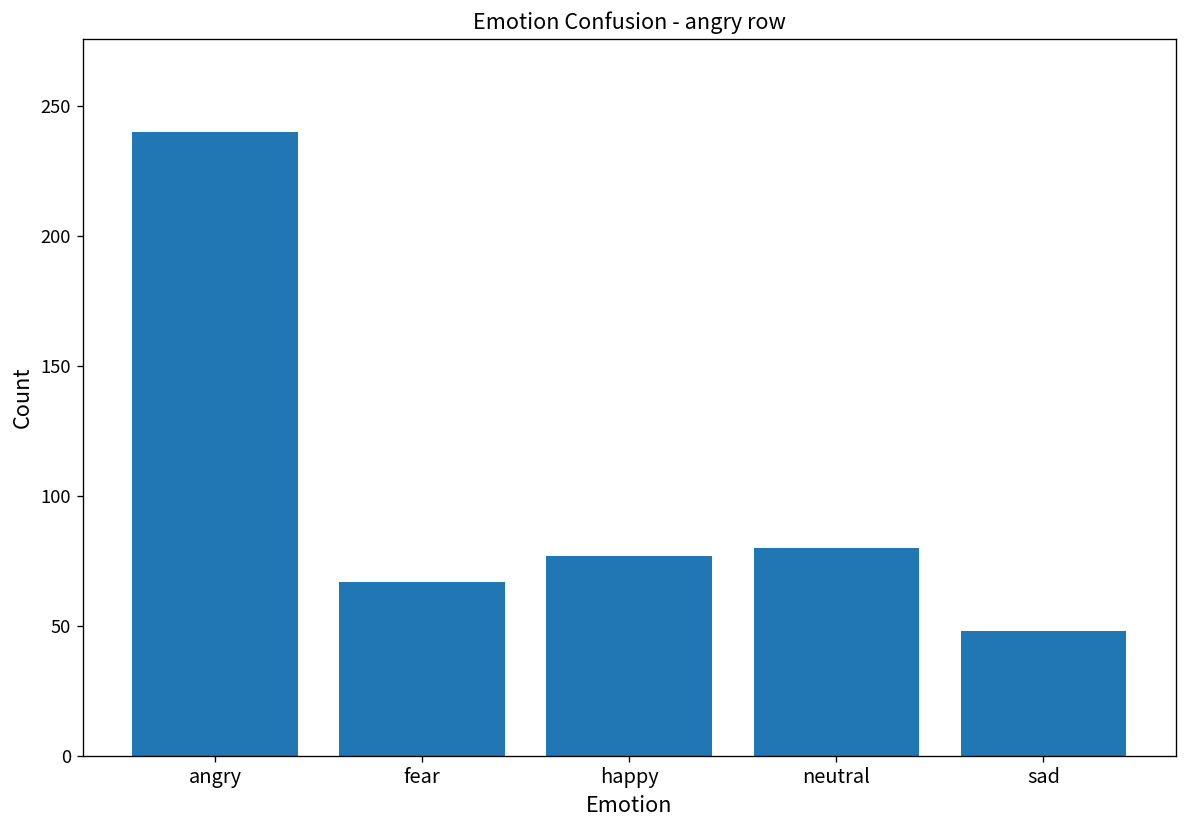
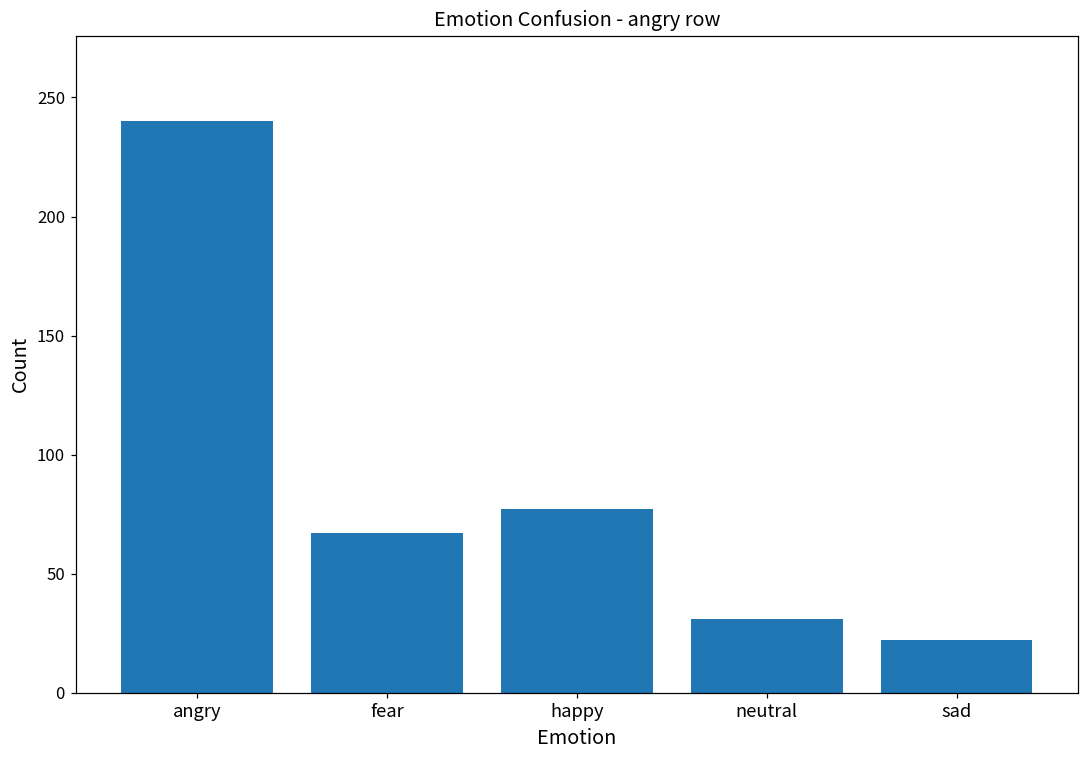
neutral: 80 -> 31
sad: 48 -> 22
